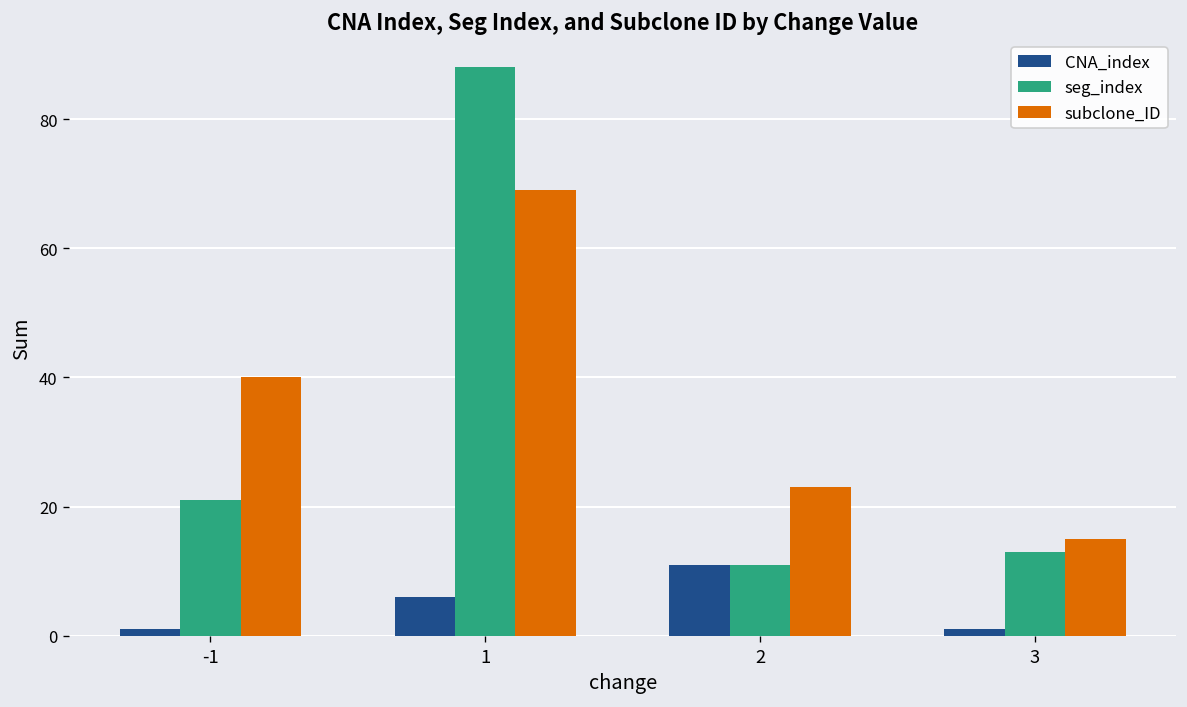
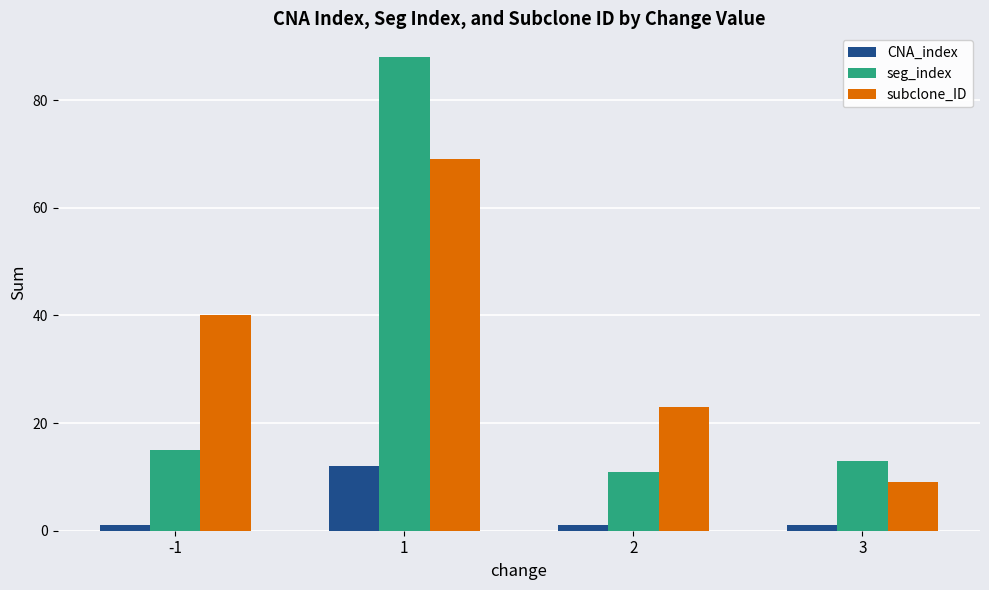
seg_index, -1: 21 -> 15
CNA_index, 1: 6 -> 12
CNA_index, 2: 11 -> 1
subclone_ID, 3: 15 -> 9
